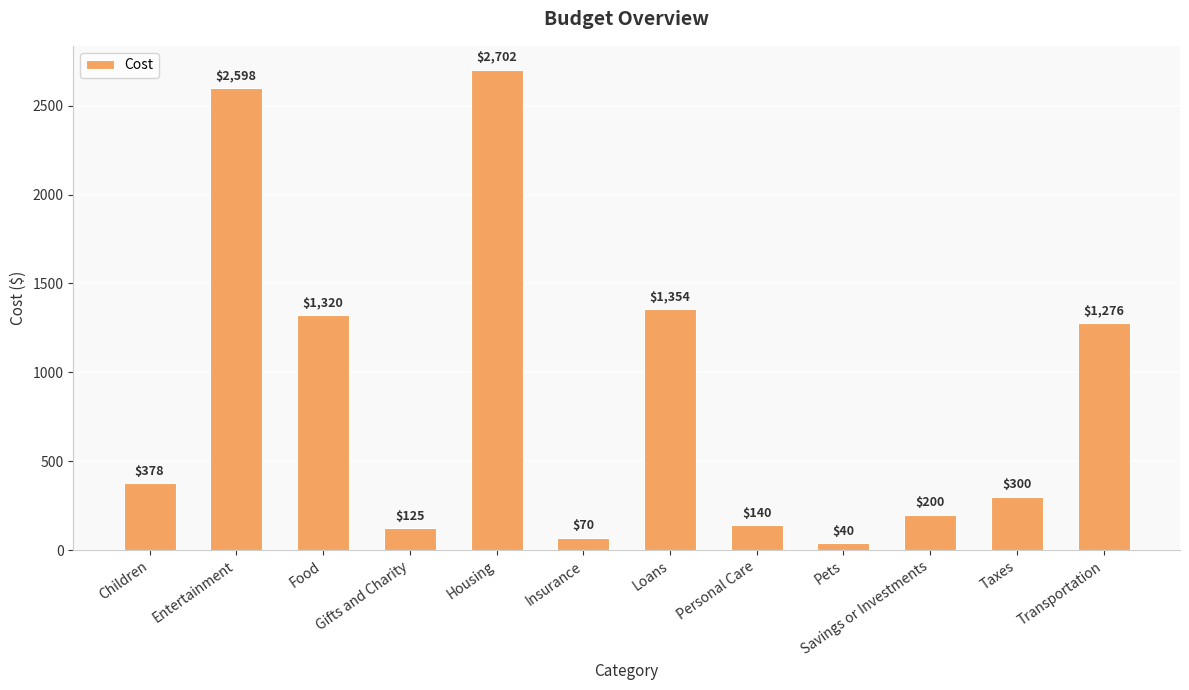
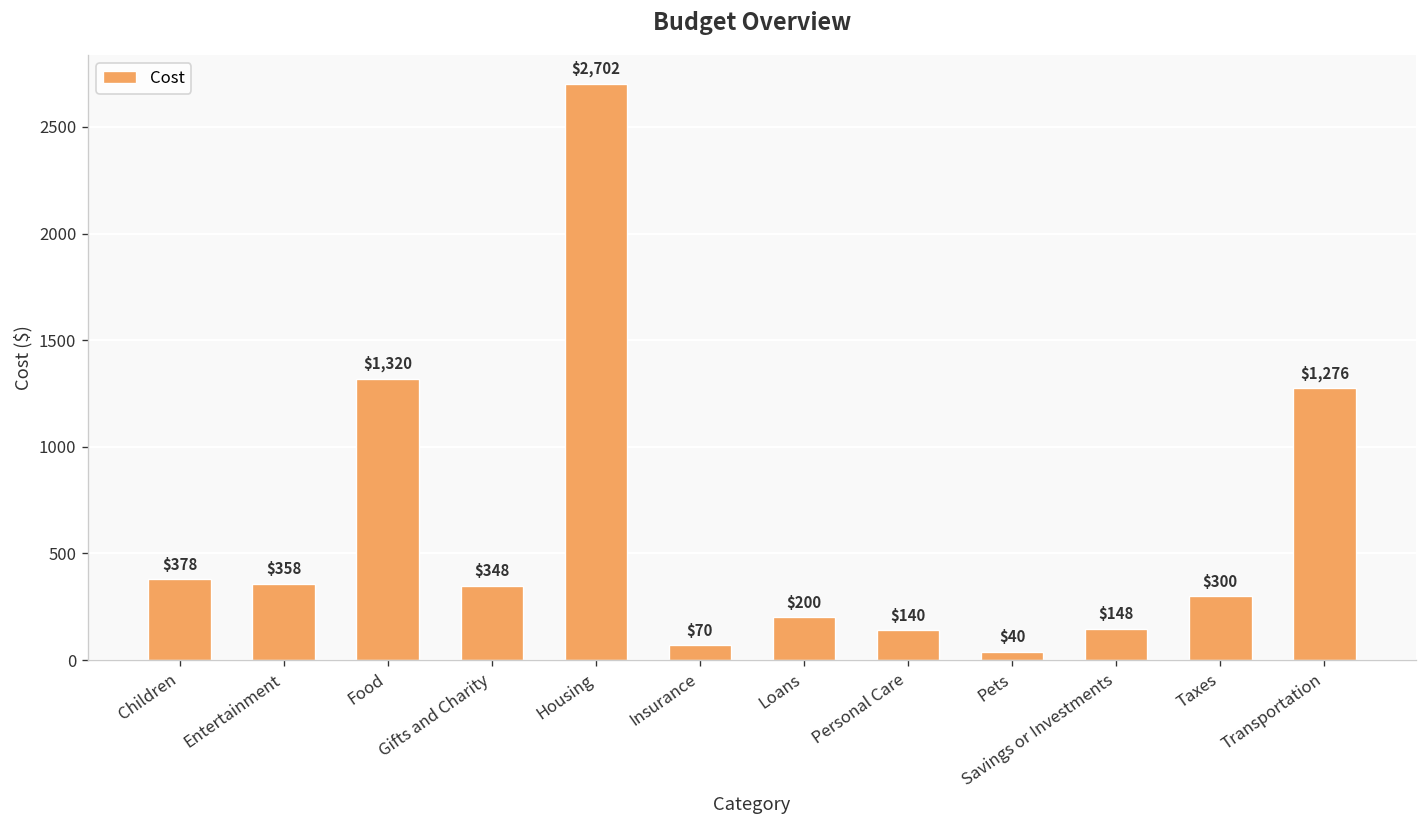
Entertainment: $2,598 -> $358
Gifts and Charity: $125 -> $348
Loans: $1,354 -> $200
Savings or Investments: $200 -> $148
